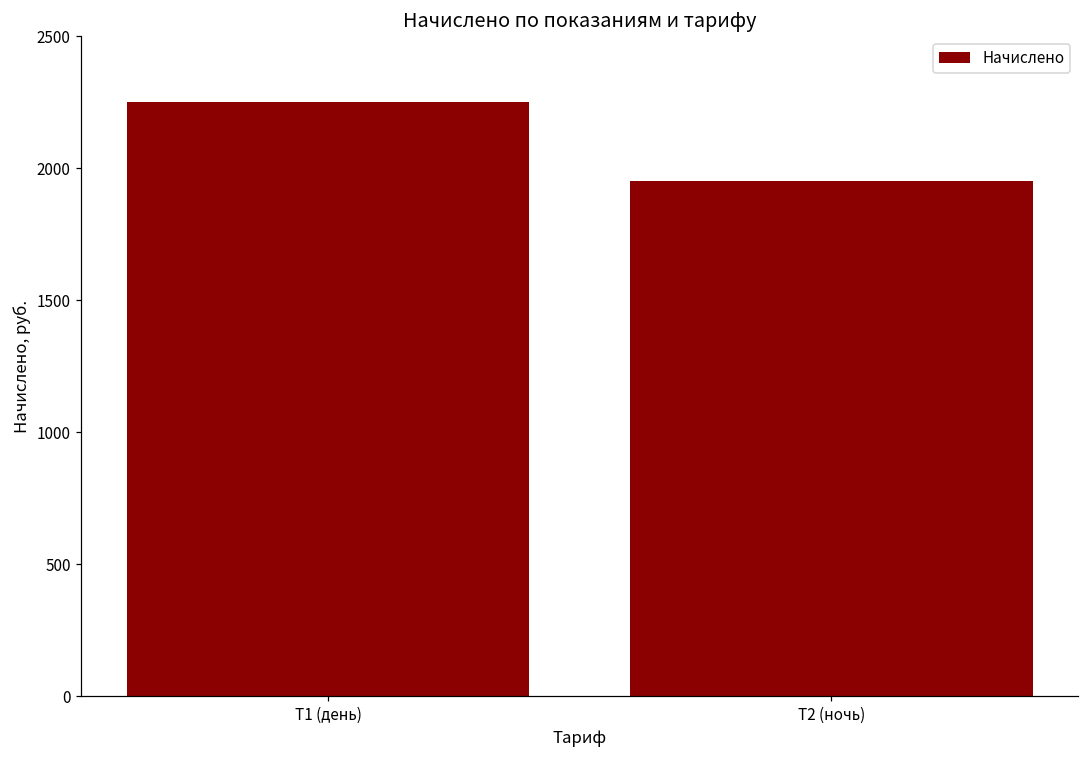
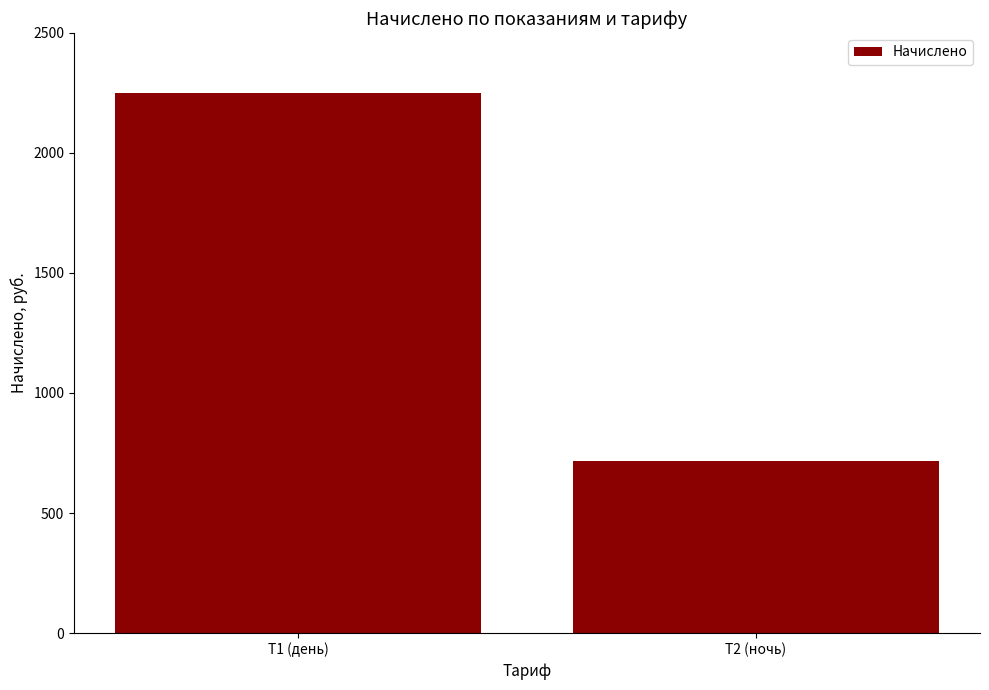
Т2 (ночь): 1950 -> 720
